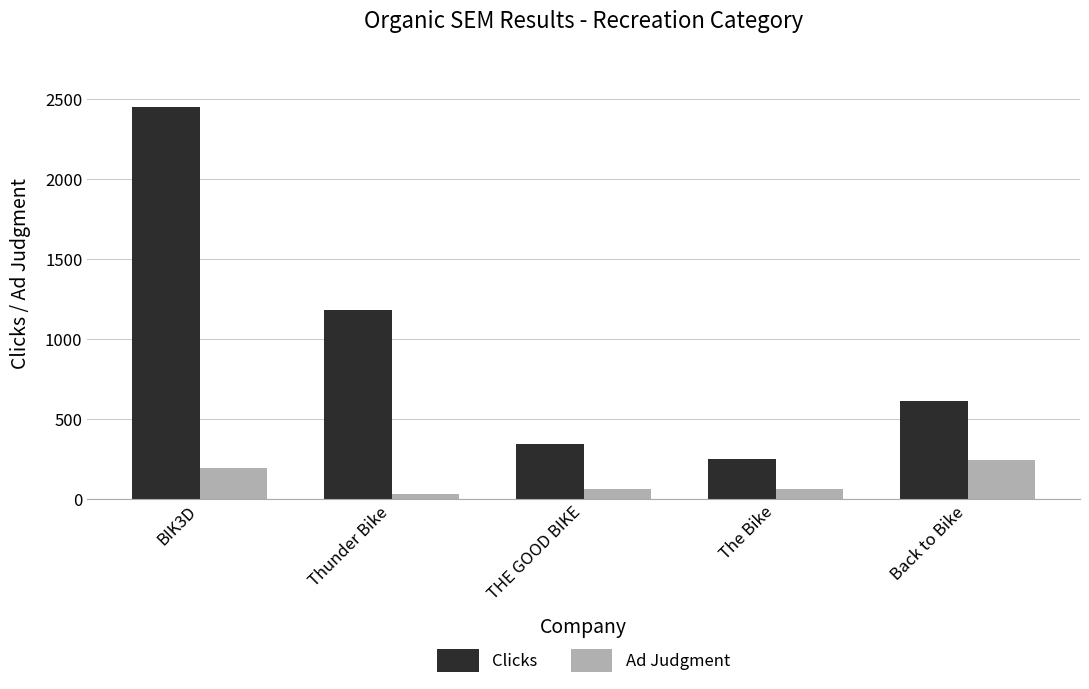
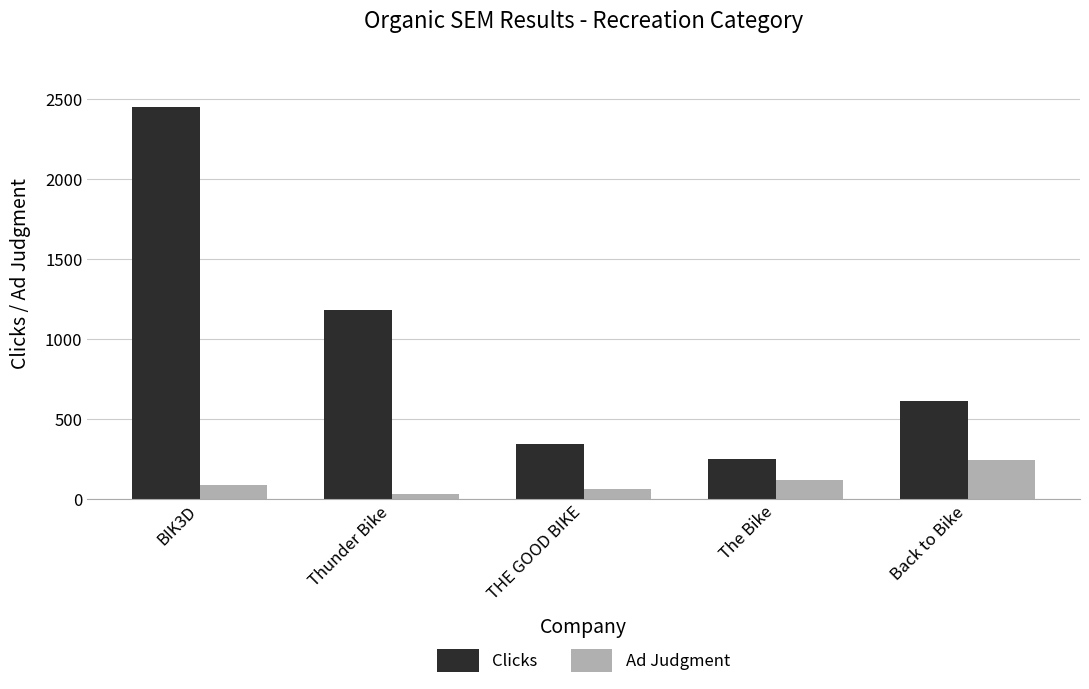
Ad Judgment, BIK3D: 200 -> 90
Ad Judgment, The Bike: 60 -> 120
